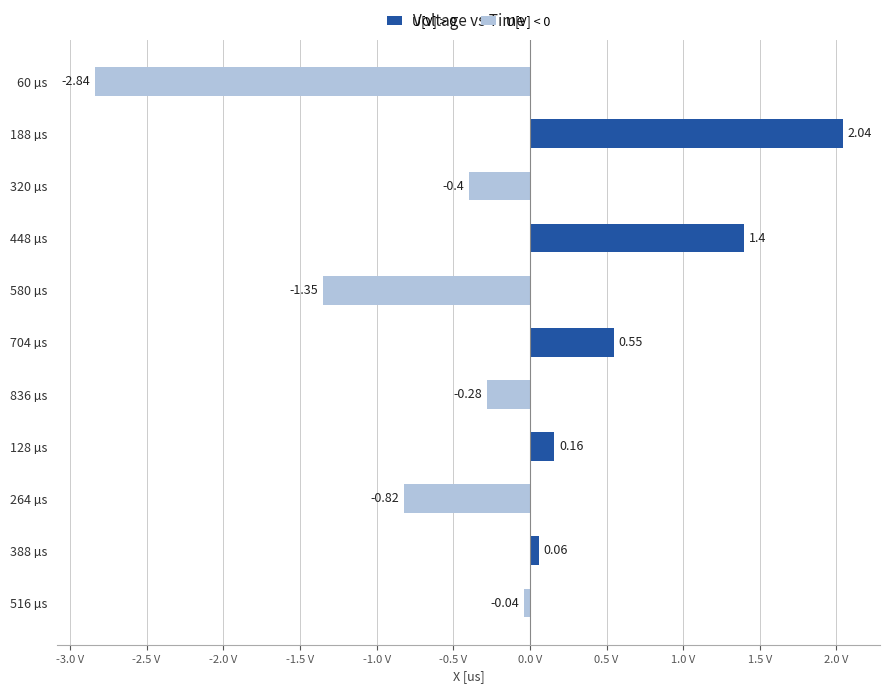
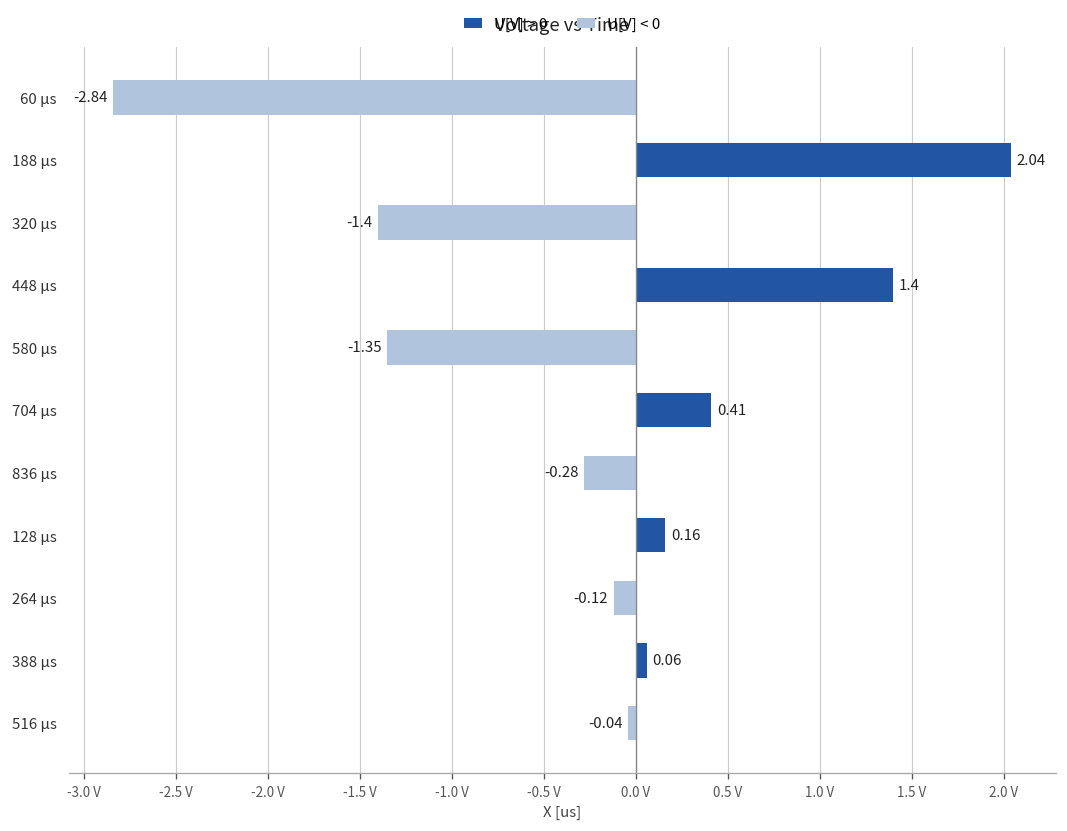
320 µs: -0.4 -> -1.4
704 µs: 0.55 -> 0.41
264 µs: -0.82 -> -0.12
